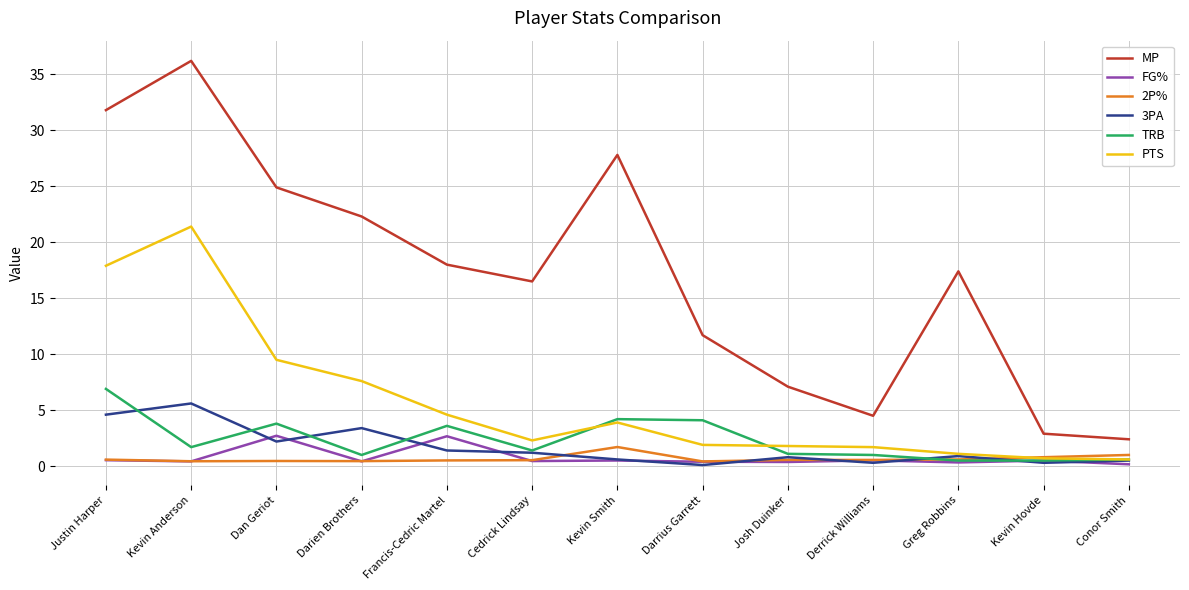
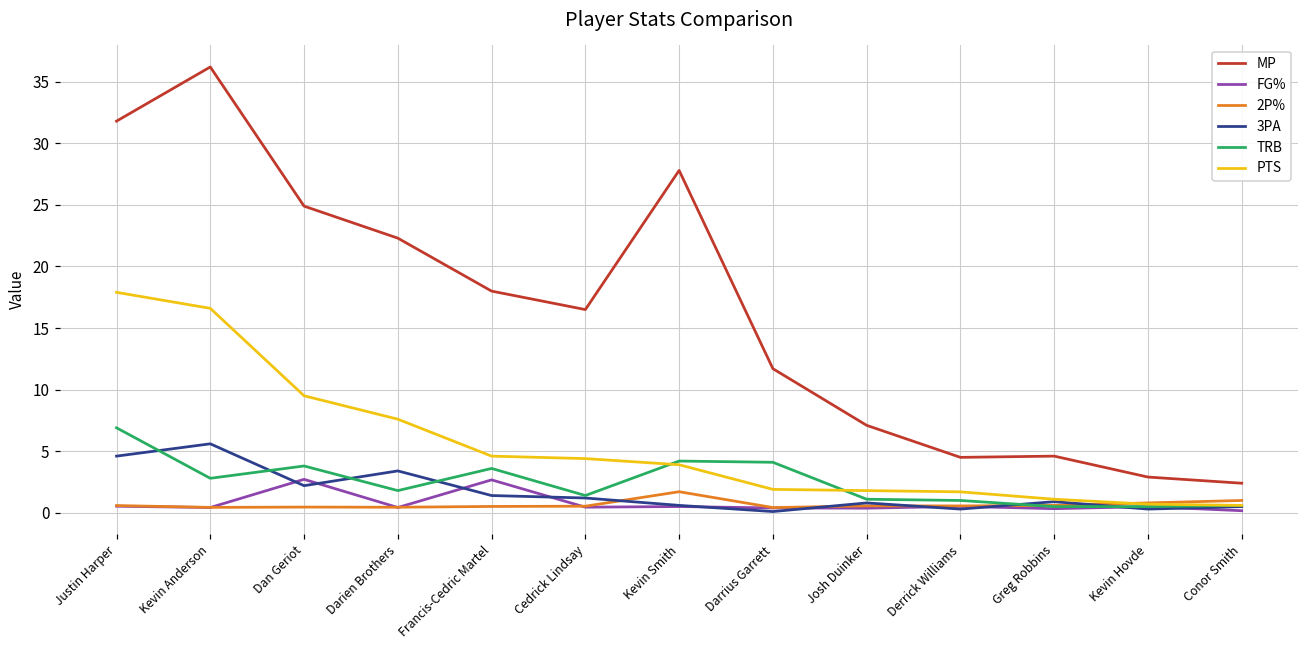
TRB, Kevin Anderson: 1.7 -> 2.8
PTS, Kevin Anderson: 21.4 -> 16.6
TRB, Darien Brothers: 1.0 -> 1.8
PTS, Cedrick Lindsay: 2.3 -> 4.4
MP, Greg Robbins: 17.4 -> 4.6
